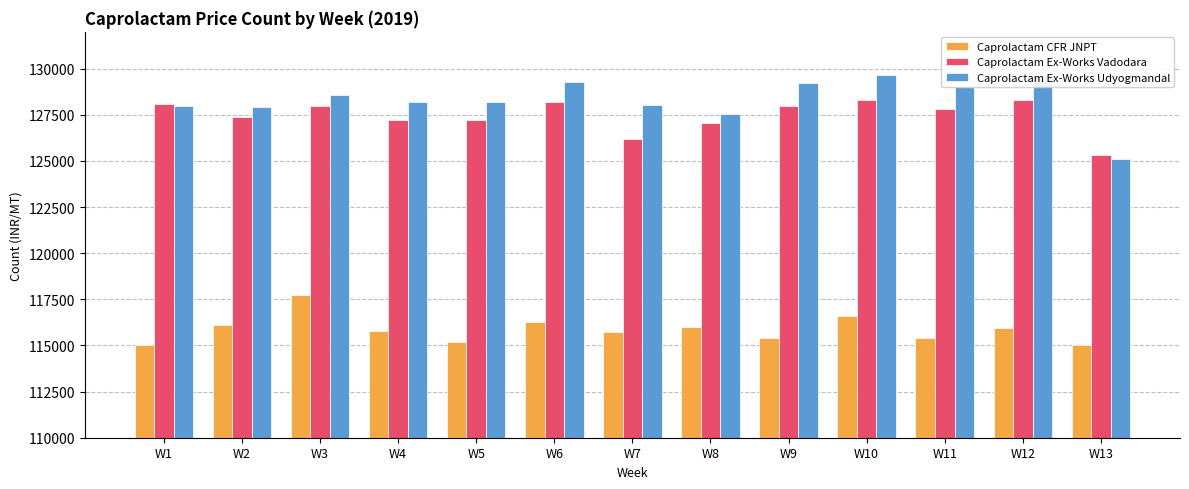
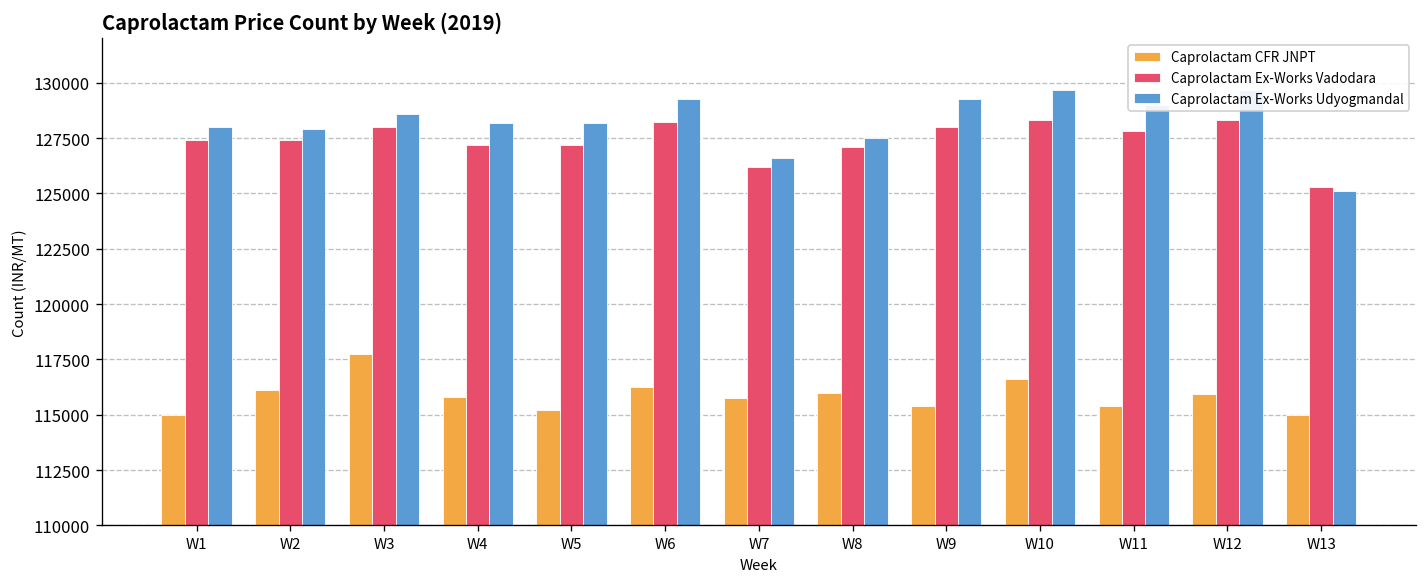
Caprolactam Ex-Works Vadodara, W1: 128100 -> 127400
Caprolactam Ex-Works Udyogmandal, W7: 128000 -> 126600
